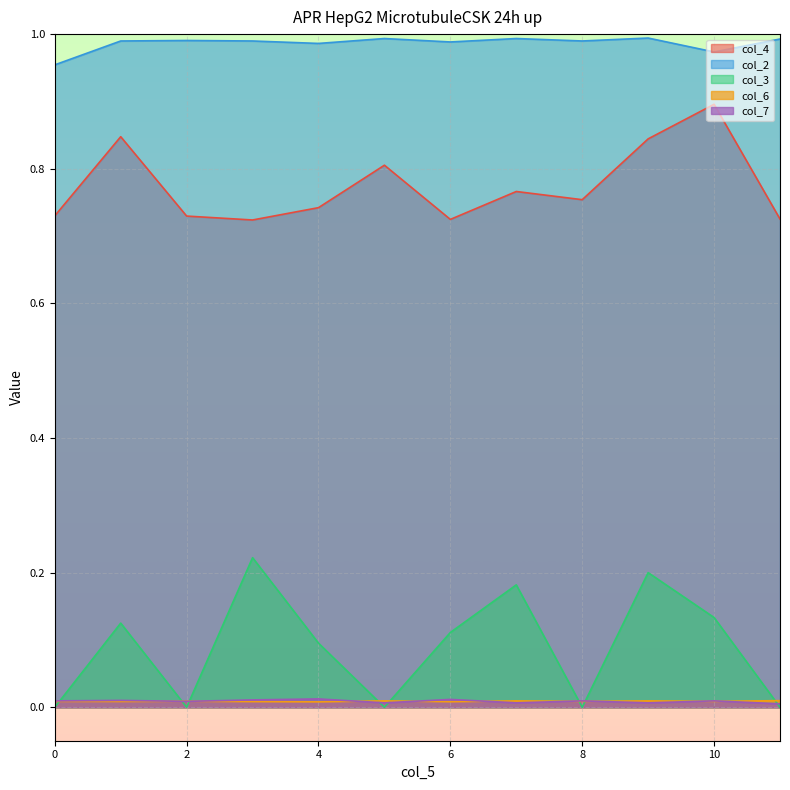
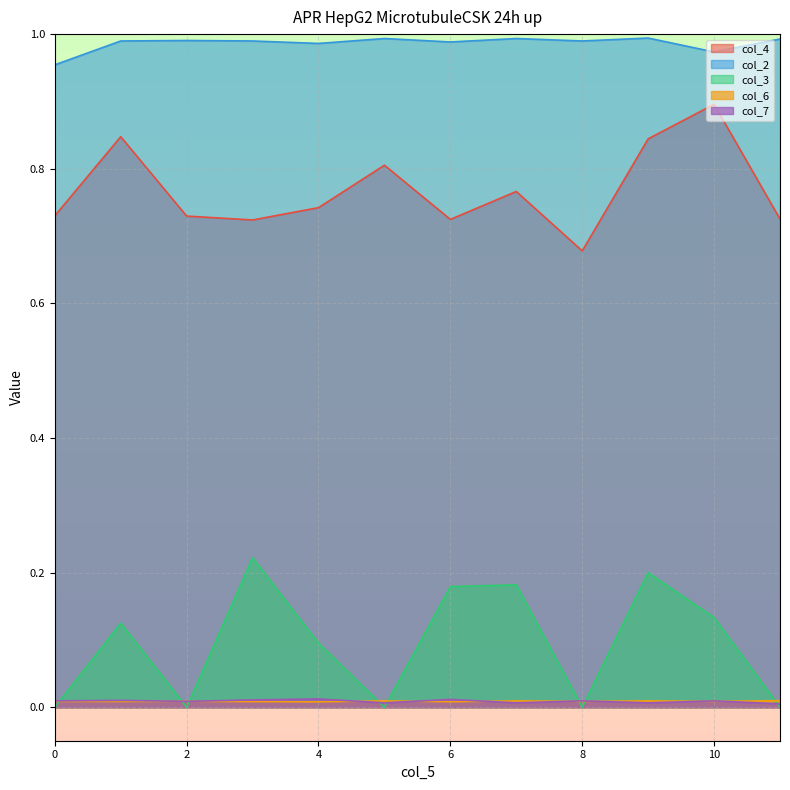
col_3, 6: 0.11 -> 0.18
col_4, 8: 0.75 -> 0.68
